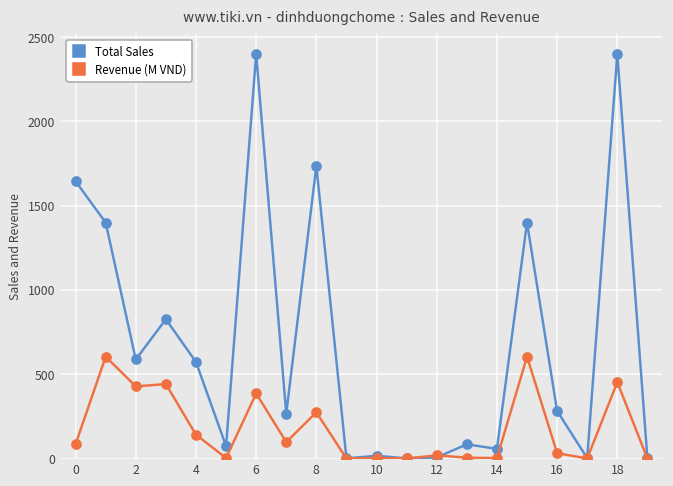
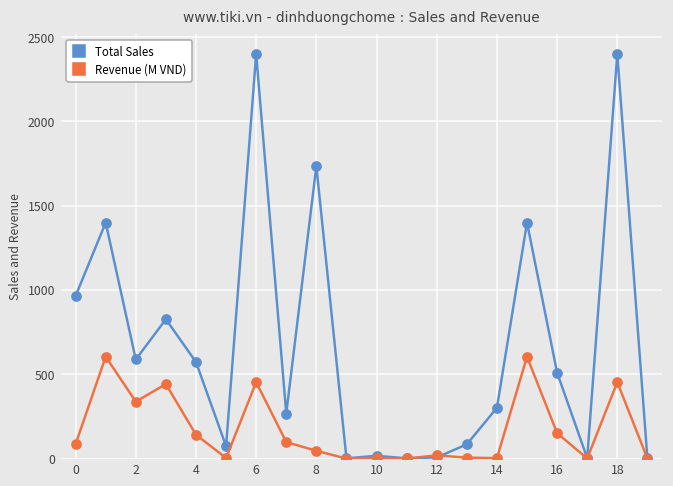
Total Sales, 0: 1650 -> 970
Revenue (M VND), 2: 430 -> 340
Revenue (M VND), 6: 390 -> 450
Revenue (M VND), 8: 270 -> 50
Total Sales, 14: 60 -> 300
Total Sales, 16: 280 -> 510
Revenue (M VND), 16: 30 -> 150
